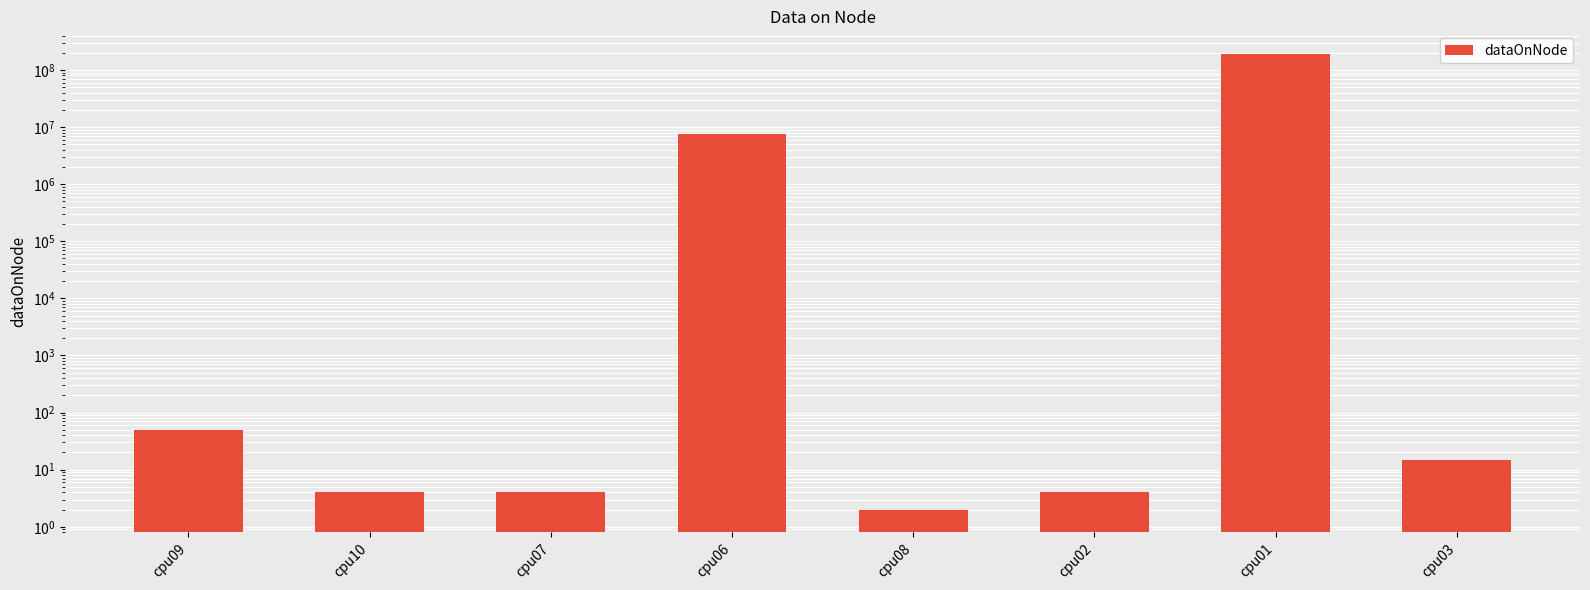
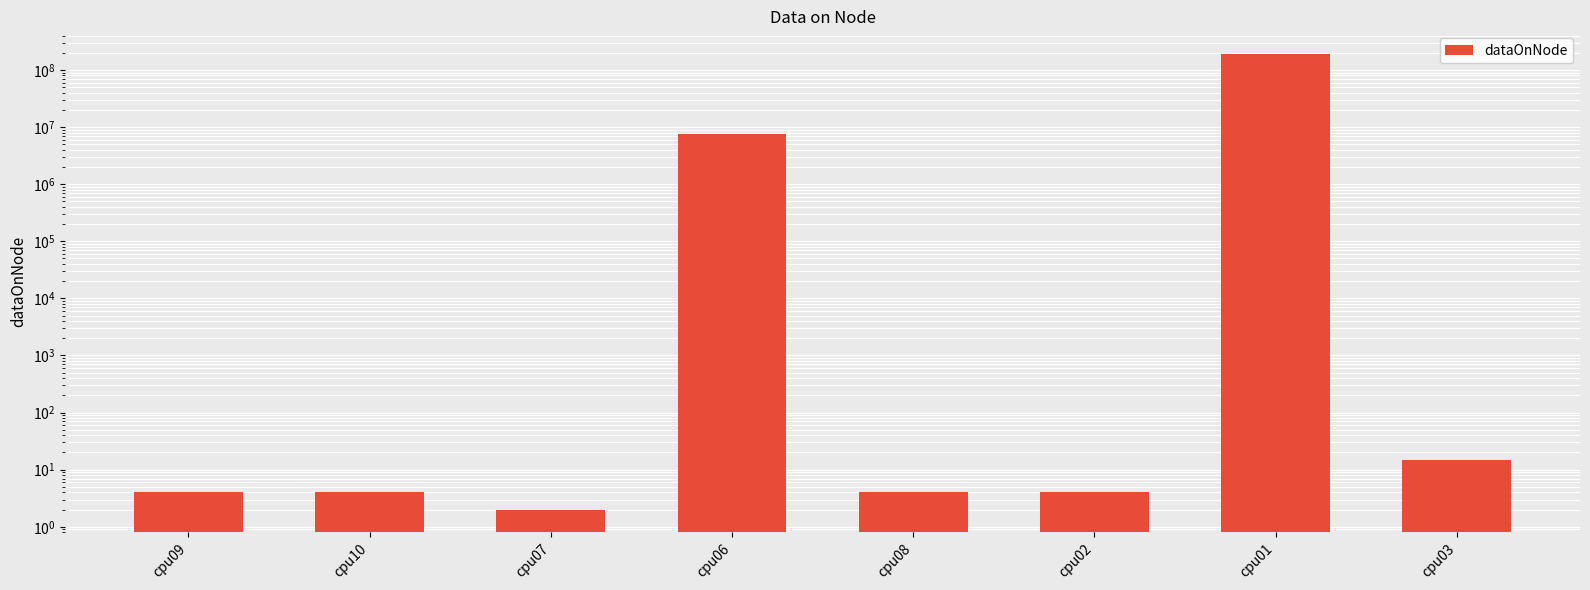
cpu09: 50 -> 4
cpu07: 4 -> 2
cpu08: 2 -> 4
